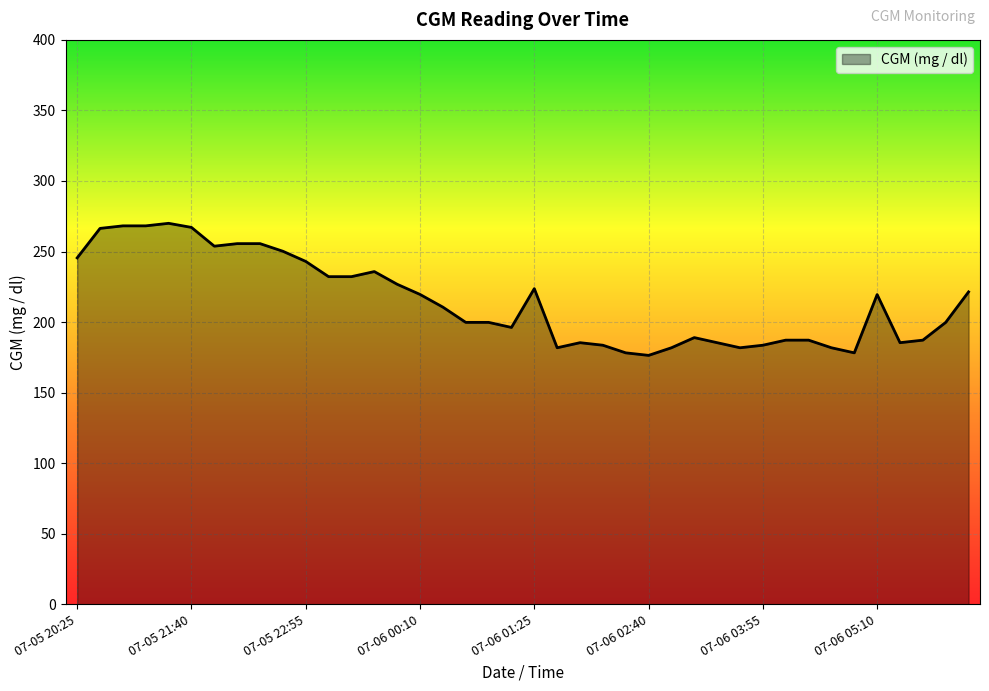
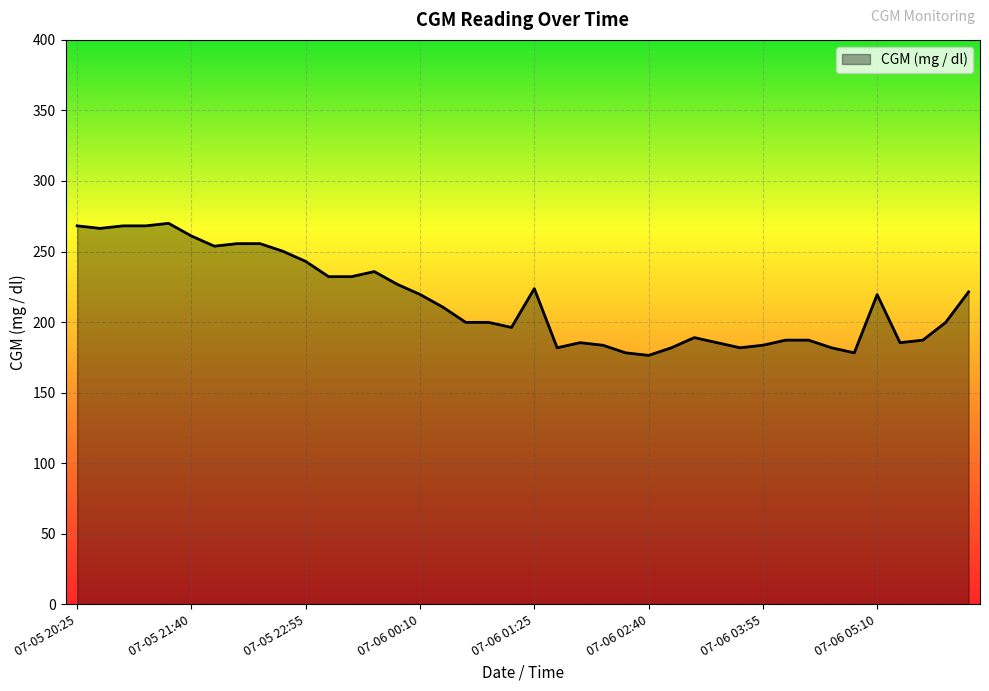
07-05 20:25: 246 -> 268
07-05 21:40: 267 -> 261
